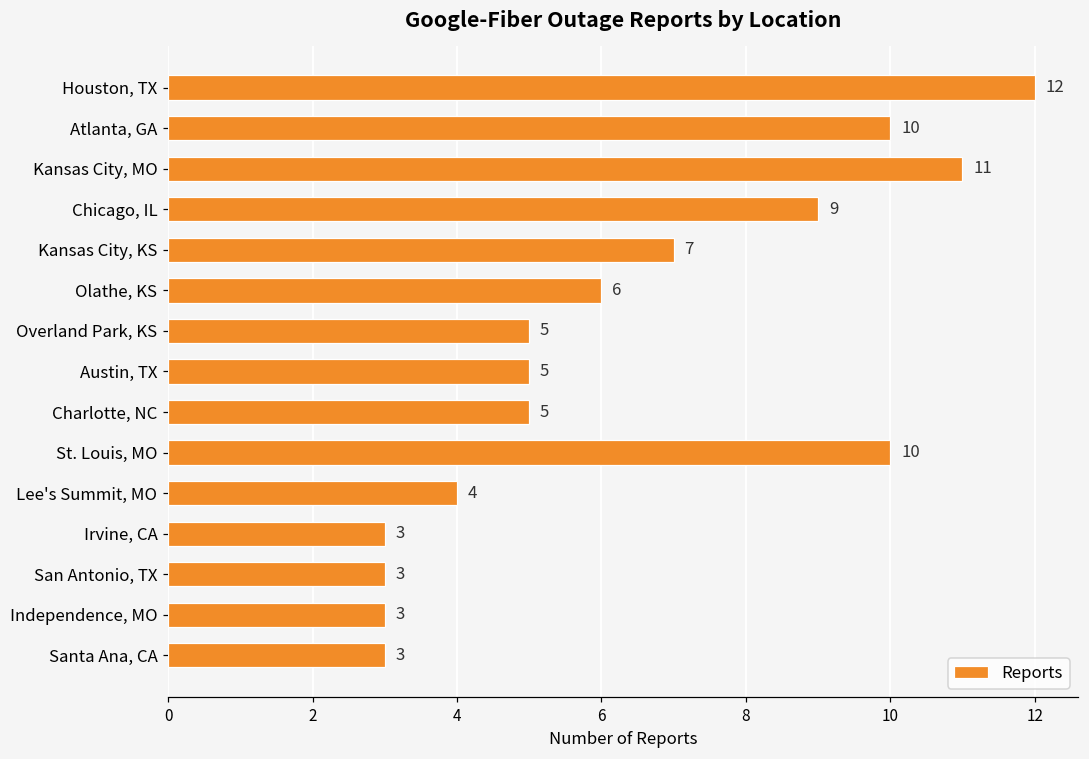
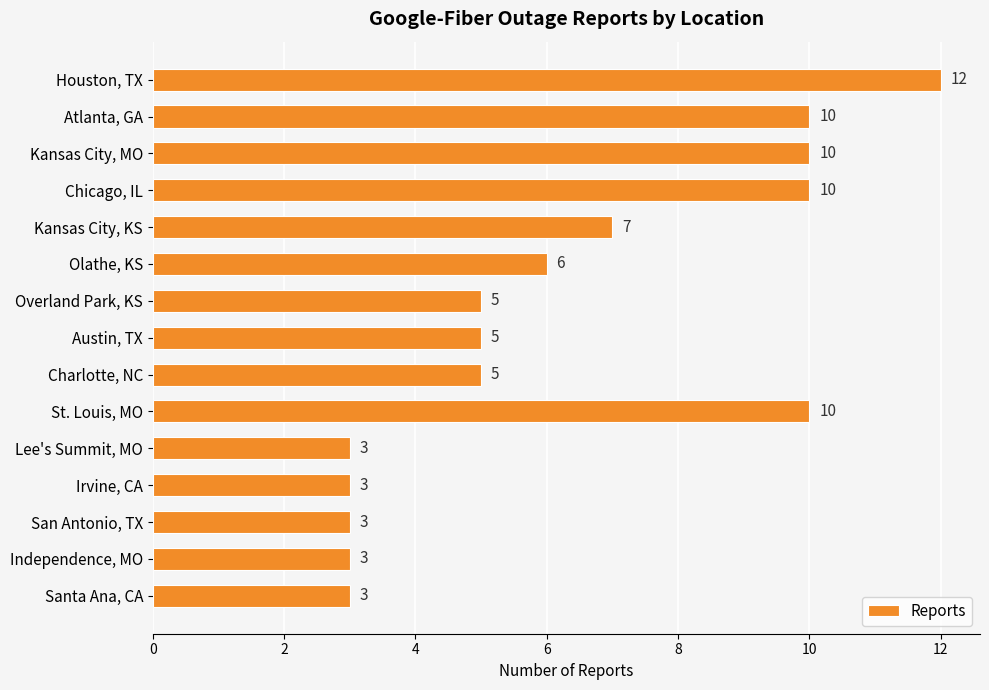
Kansas City, MO: 11 -> 10
Chicago, IL: 9 -> 10
Lee's Summit, MO: 4 -> 3
